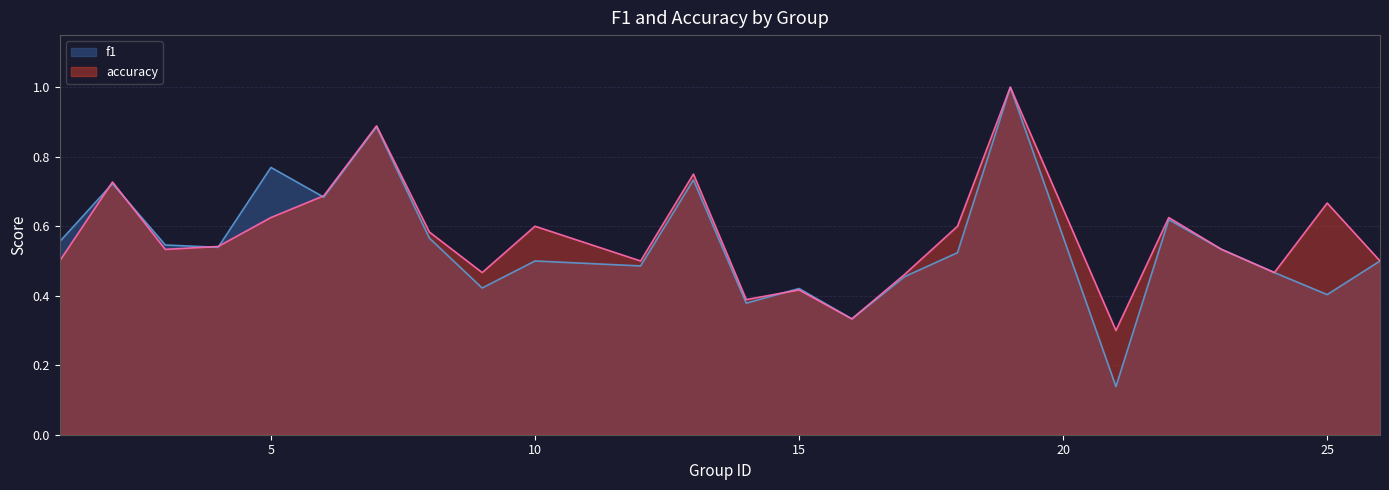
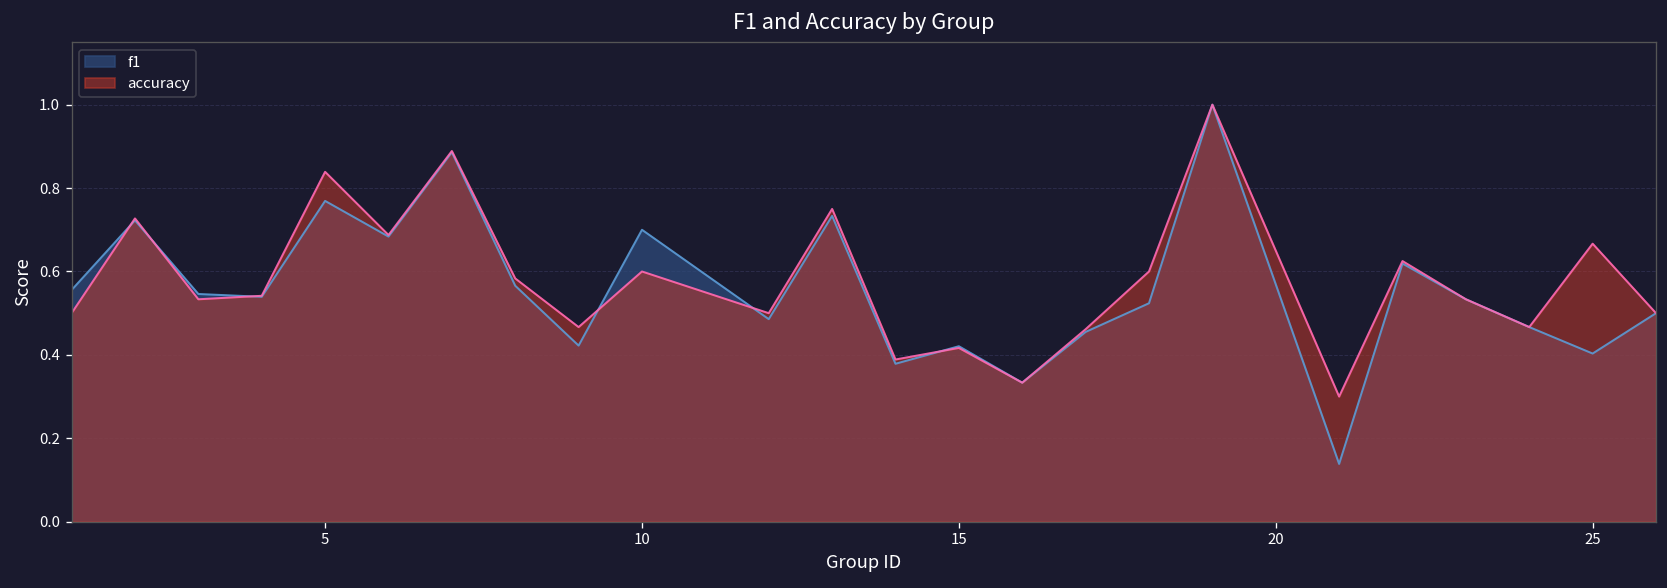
accuracy, 5: 0.63 -> 0.84
f1, 10: 0.5 -> 0.7
